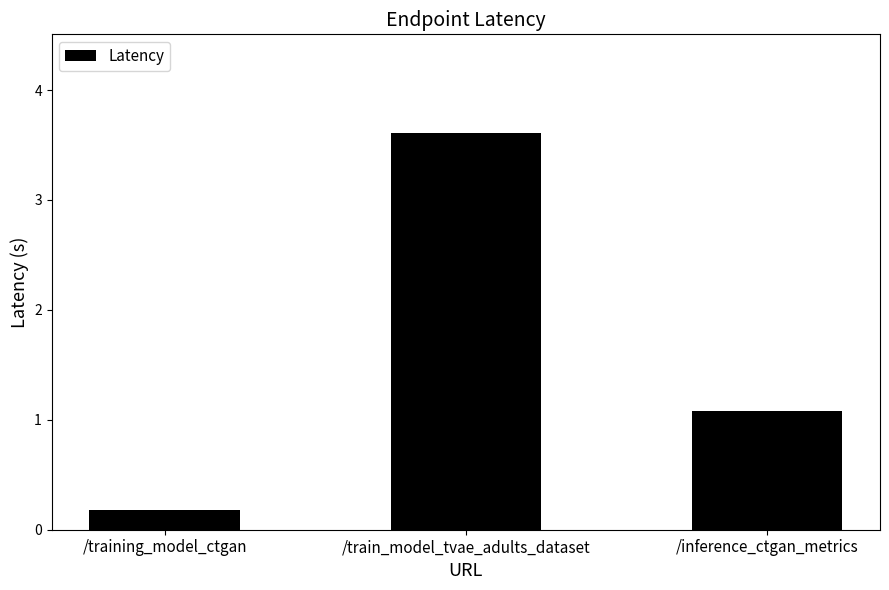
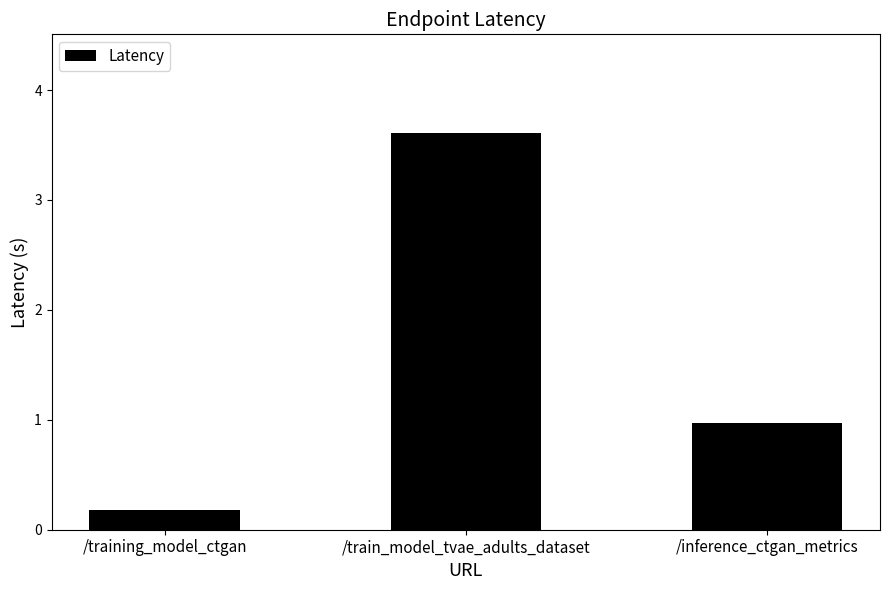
/inference_ctgan_metrics: 1.08 -> 0.97
